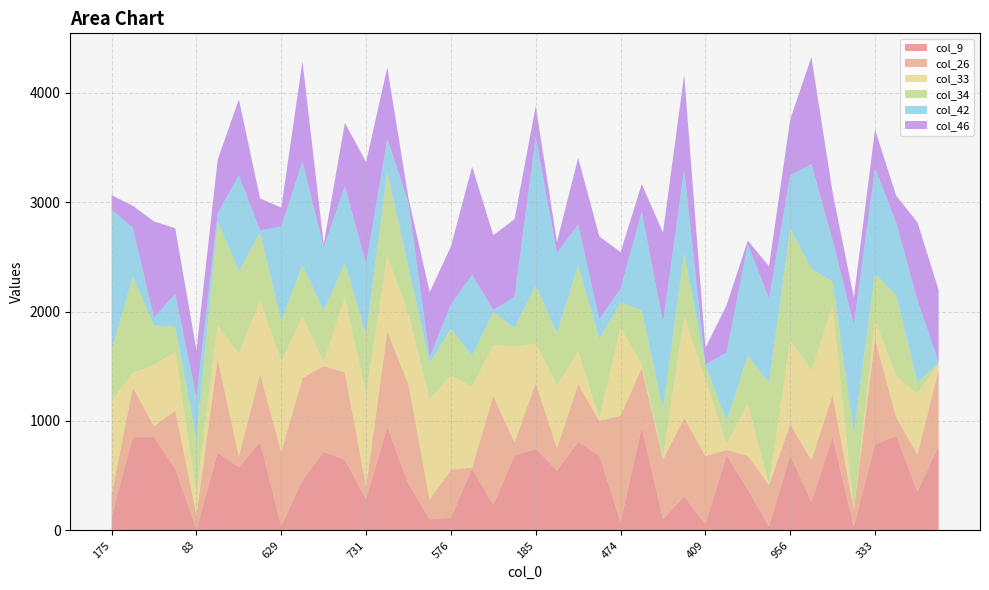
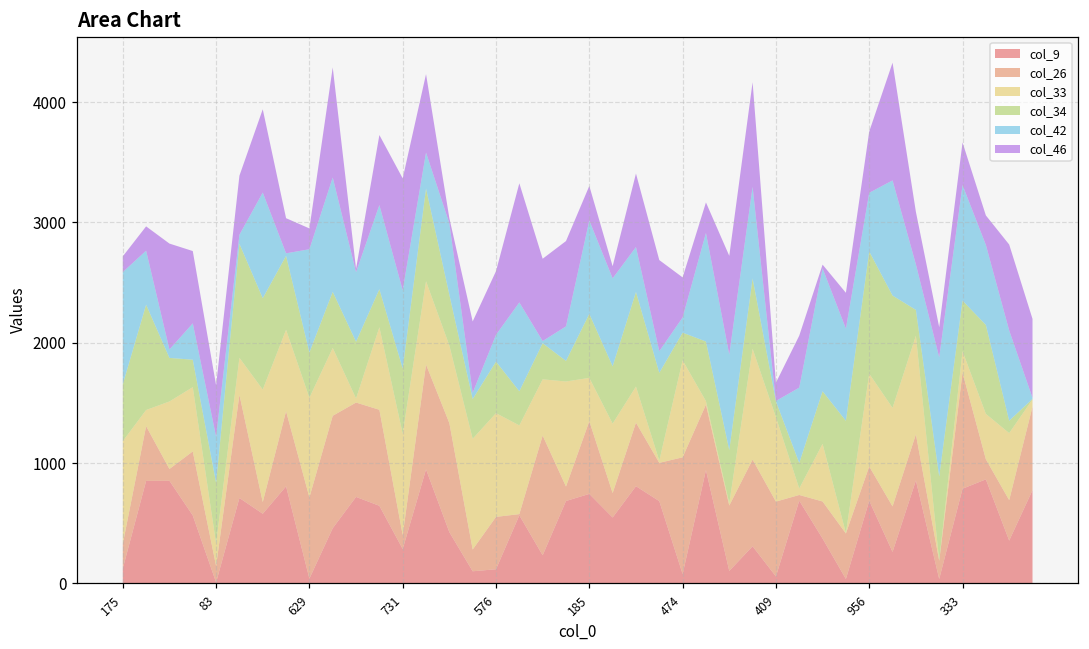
col_42, 175: 1280 -> 930
col_42, 185: 1350 -> 780
